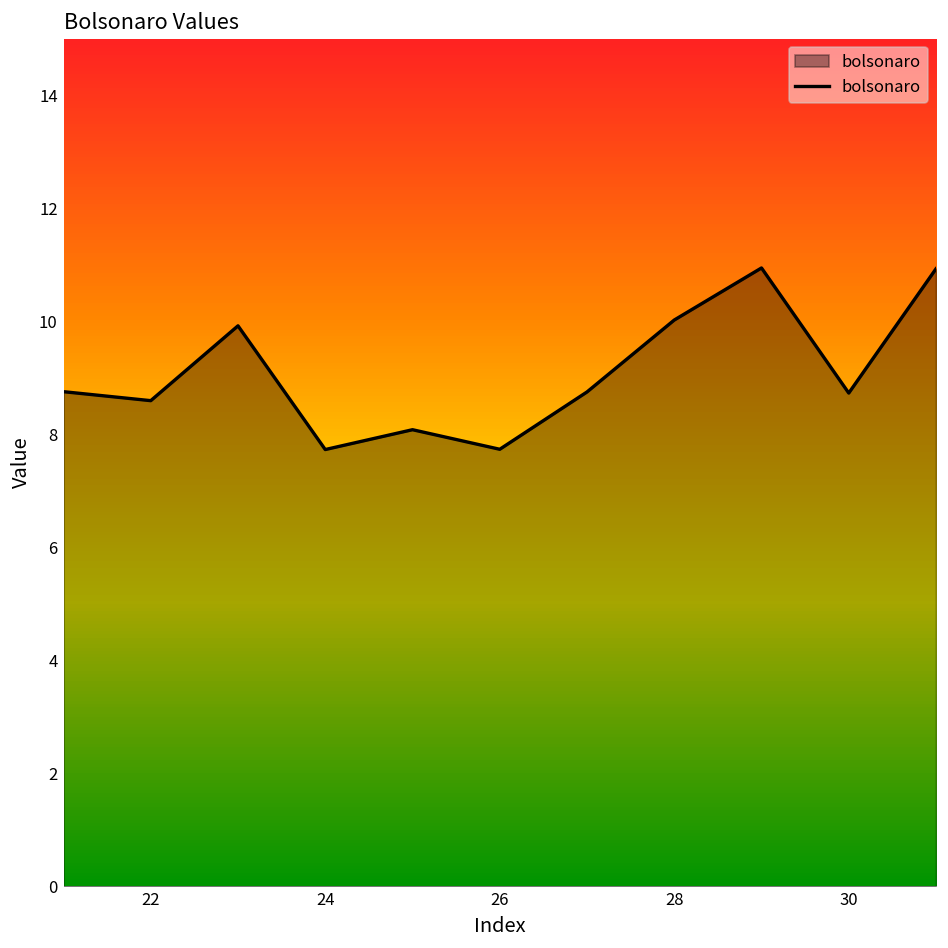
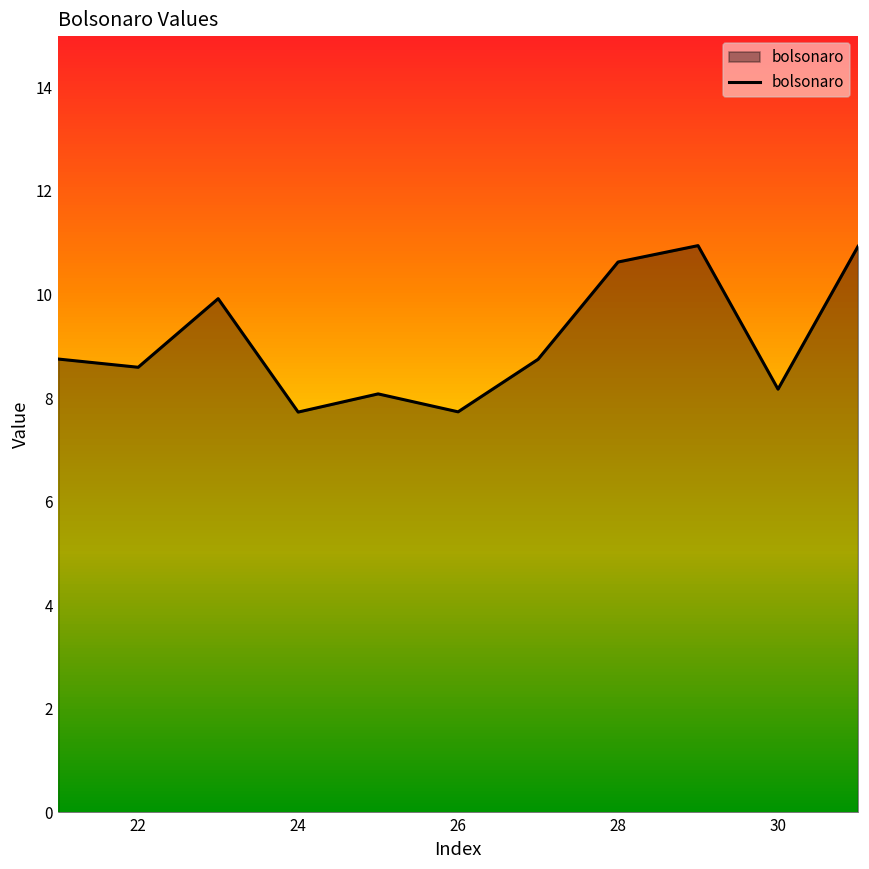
28: 10.0 -> 10.6
30: 8.7 -> 8.2
